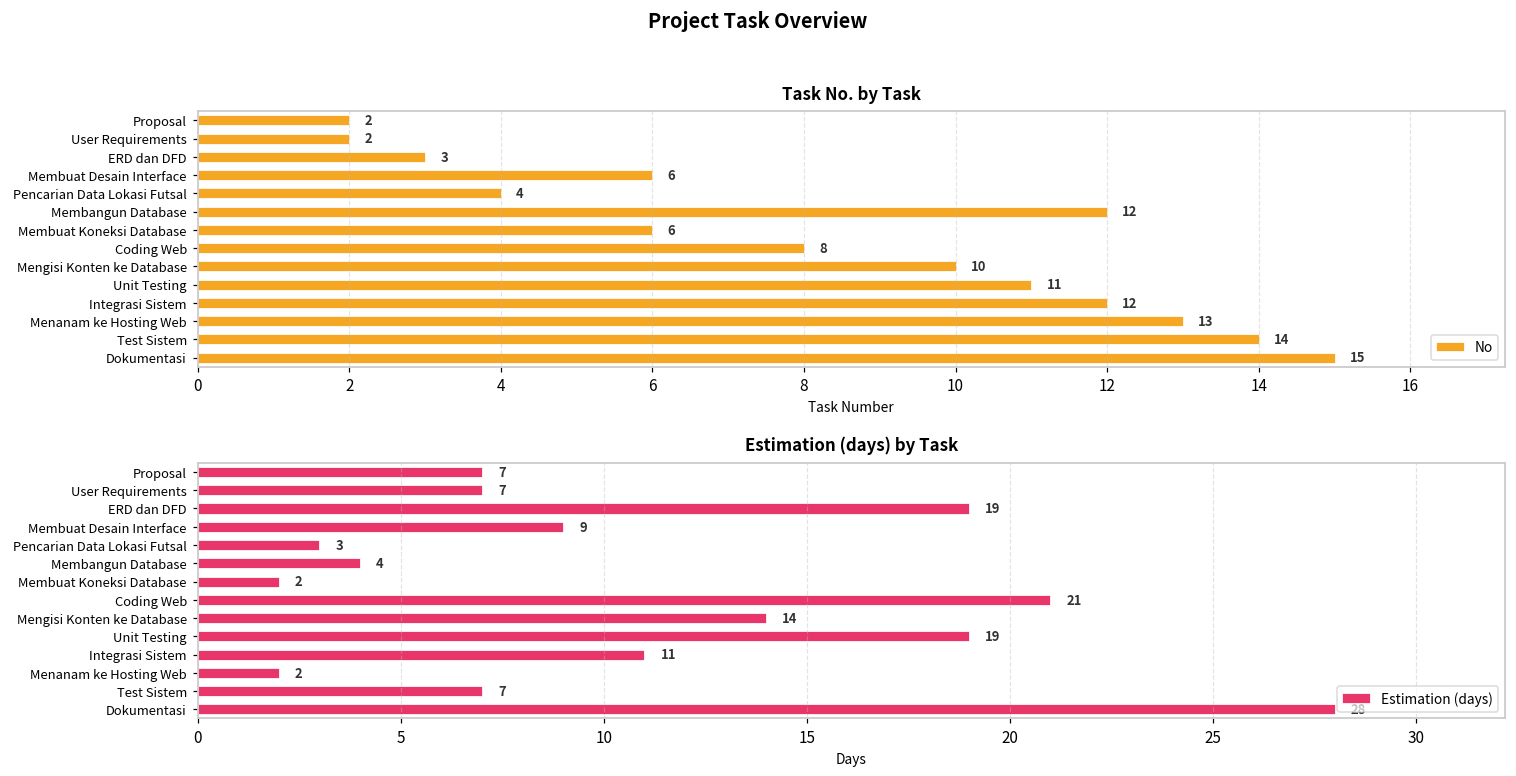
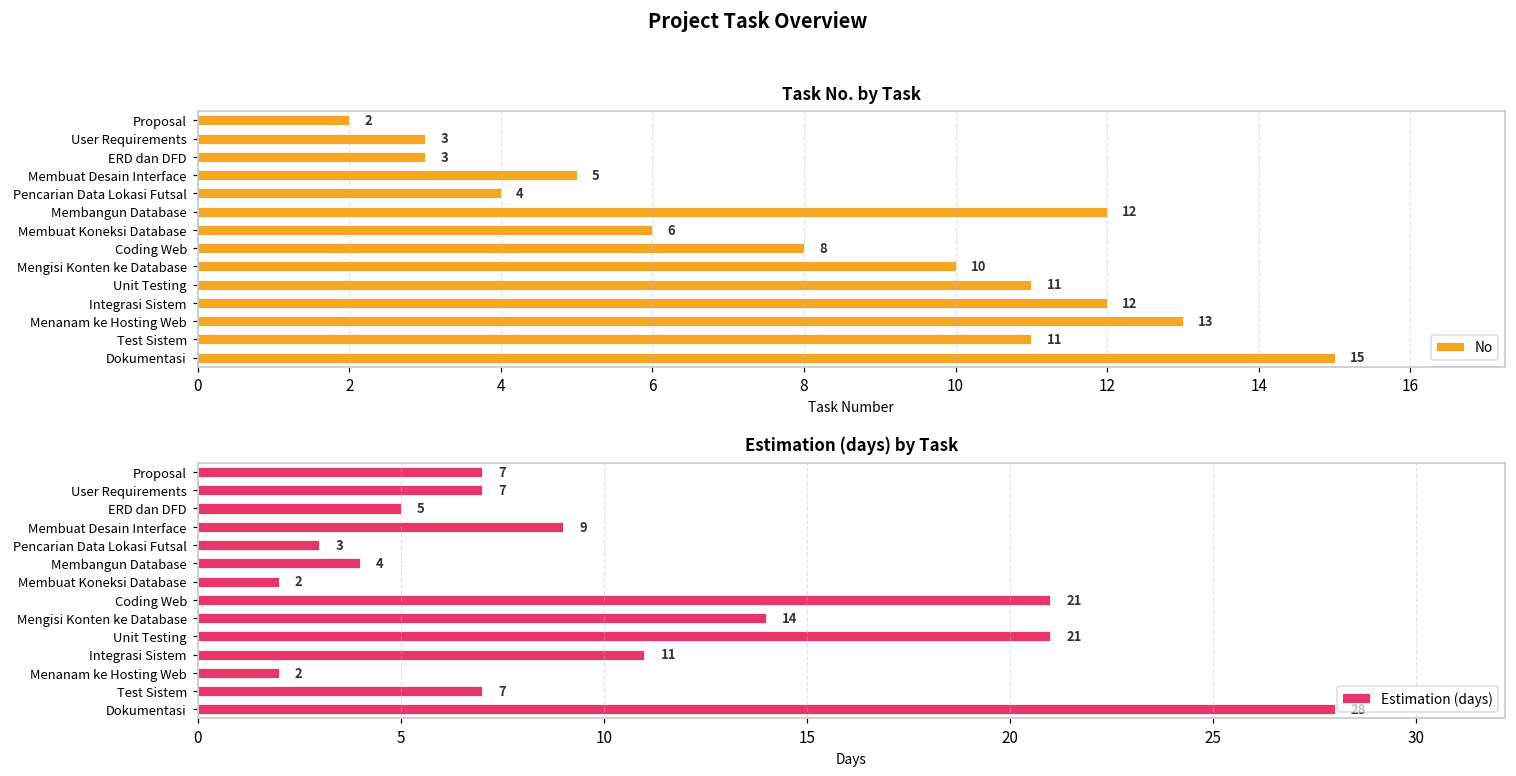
Task No. by Task, User Requirements: 2 -> 3
Task No. by Task, Membuat Desain Interface: 6 -> 5
Task No. by Task, Test Sistem: 14 -> 11
Estimation (days) by Task, ERD dan DFD: 19 -> 5
Estimation (days) by Task, Unit Testing: 19 -> 21
